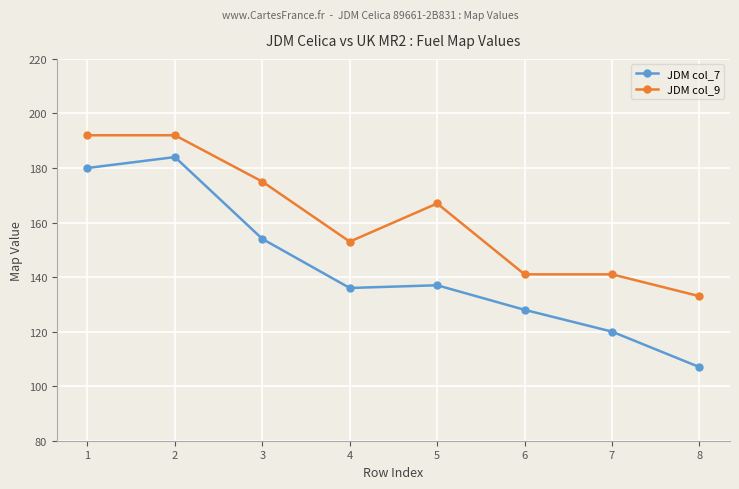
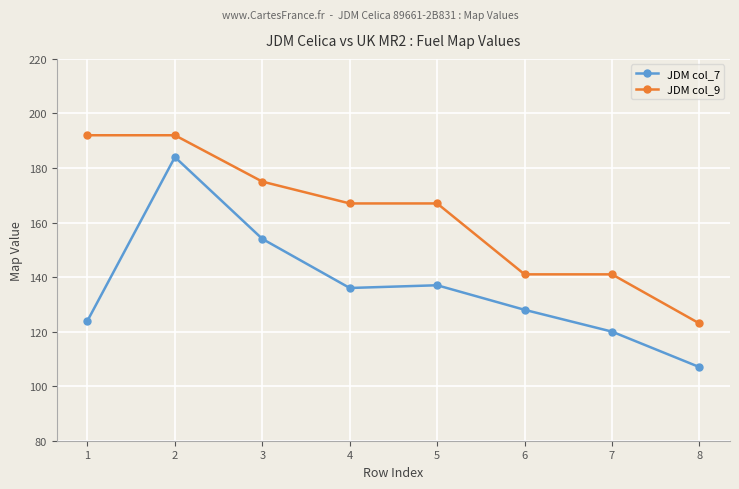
JDM col_7, 1: 180 -> 124
JDM col_9, 4: 153 -> 167
JDM col_9, 8: 133 -> 123
